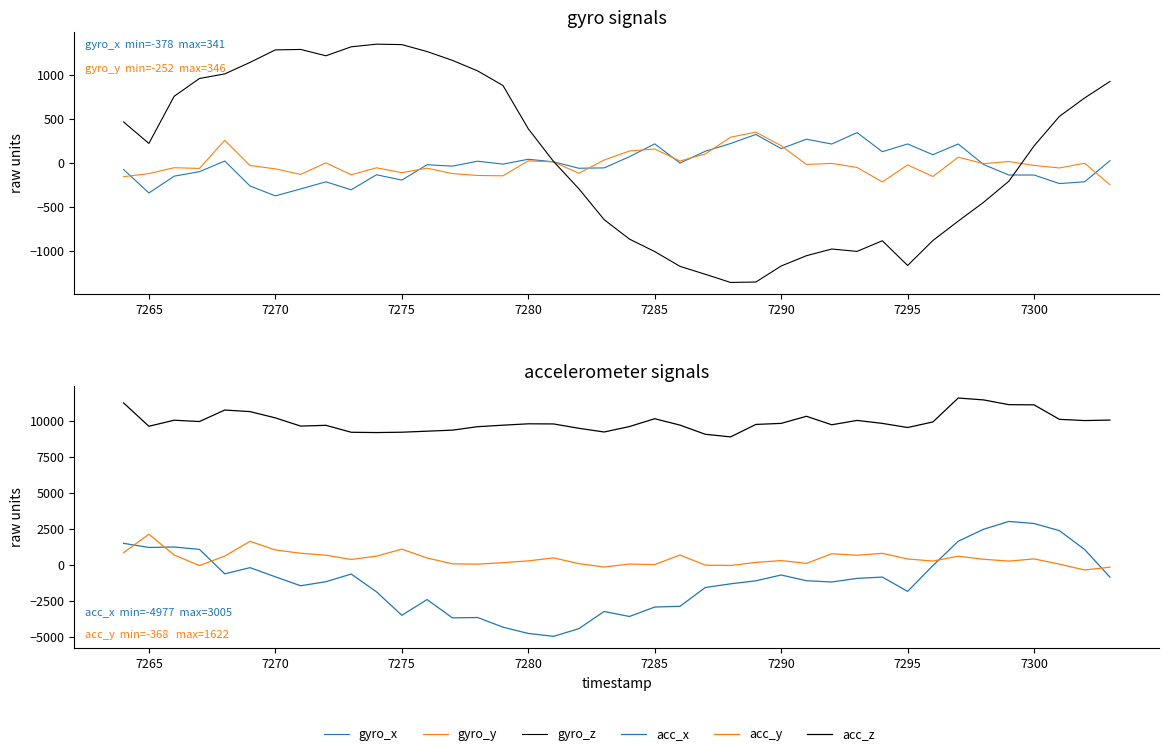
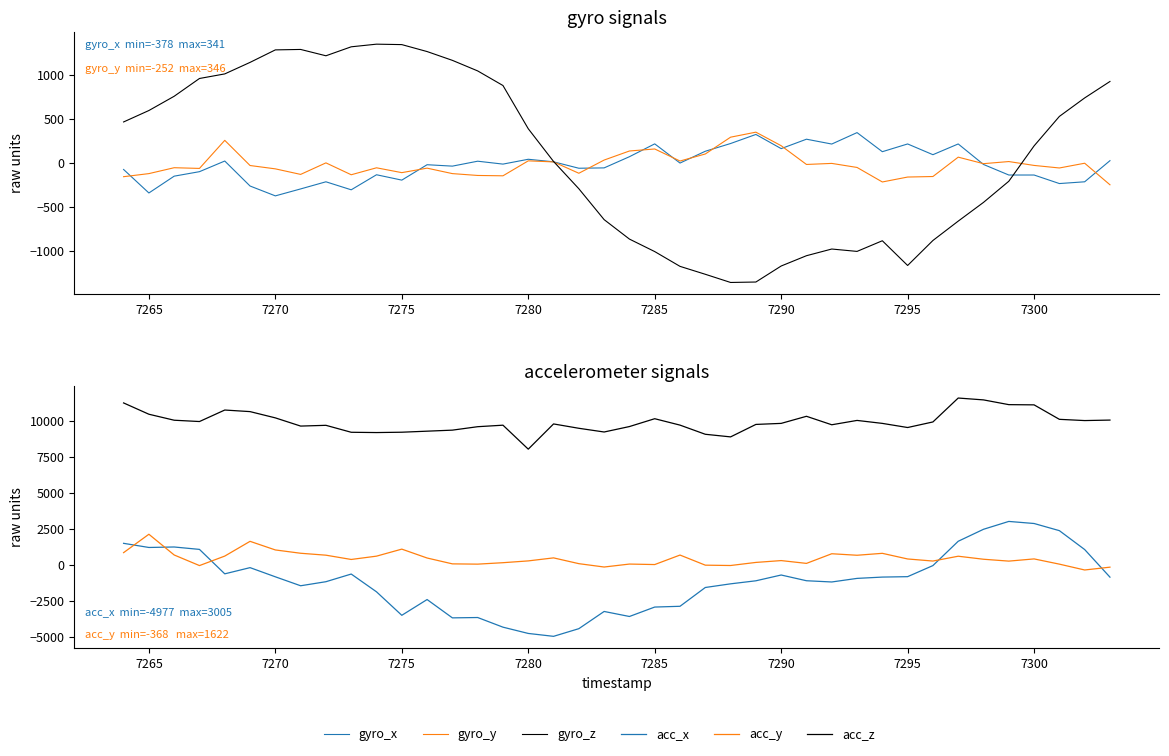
gyro signals, gyro_z, 7265: 200 -> 600
gyro signals, gyro_y, 7295: 0 -> -200
accelerometer signals, acc_z, 7265: 9600 -> 10500
accelerometer signals, acc_z, 7280: 9800 -> 8000
accelerometer signals, acc_x, 7295: -1900 -> -800
